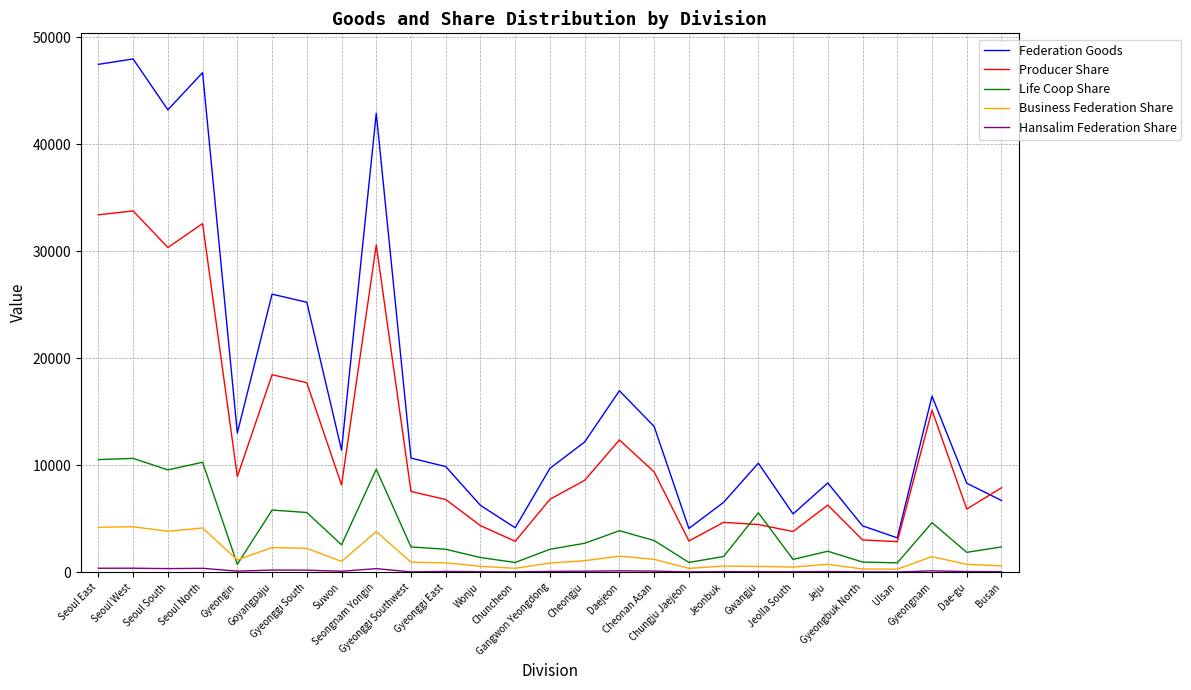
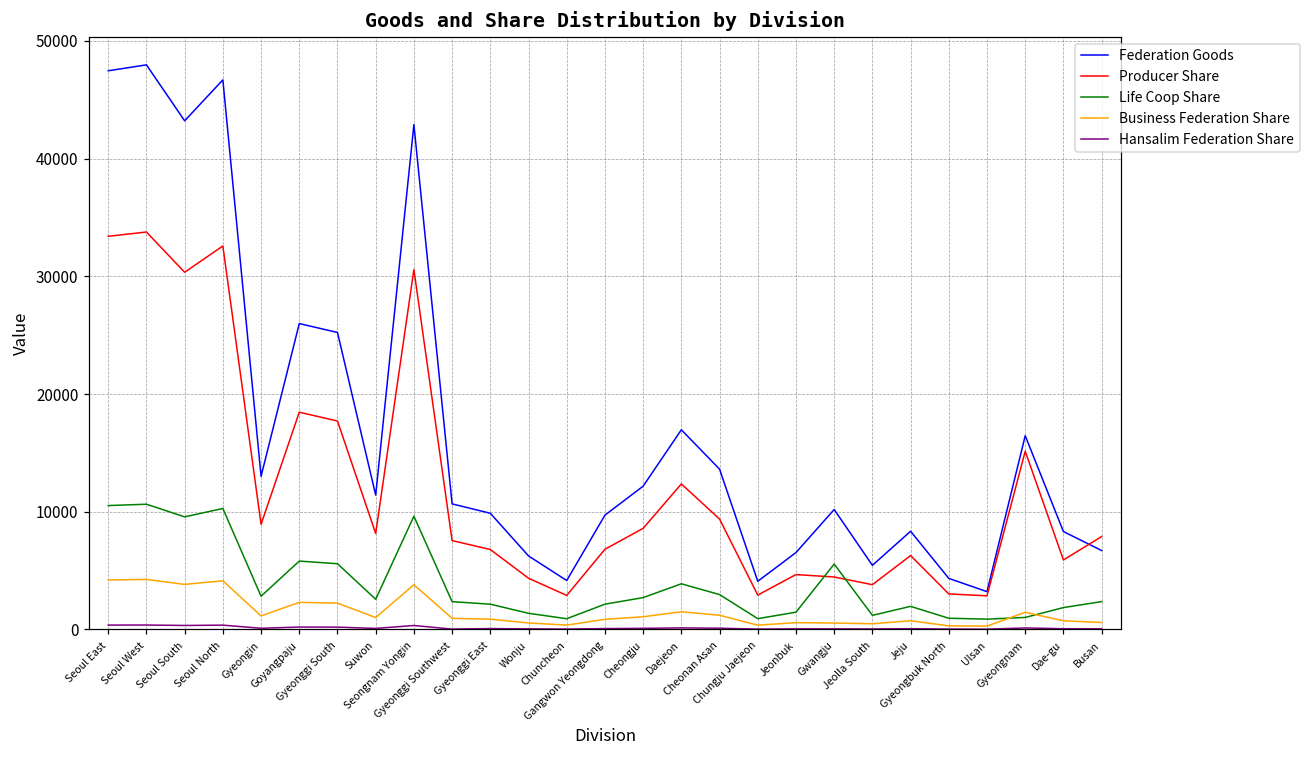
Life Coop Share, Gyeongin: 700 -> 2800
Life Coop Share, Gyeongnam: 4600 -> 1000
